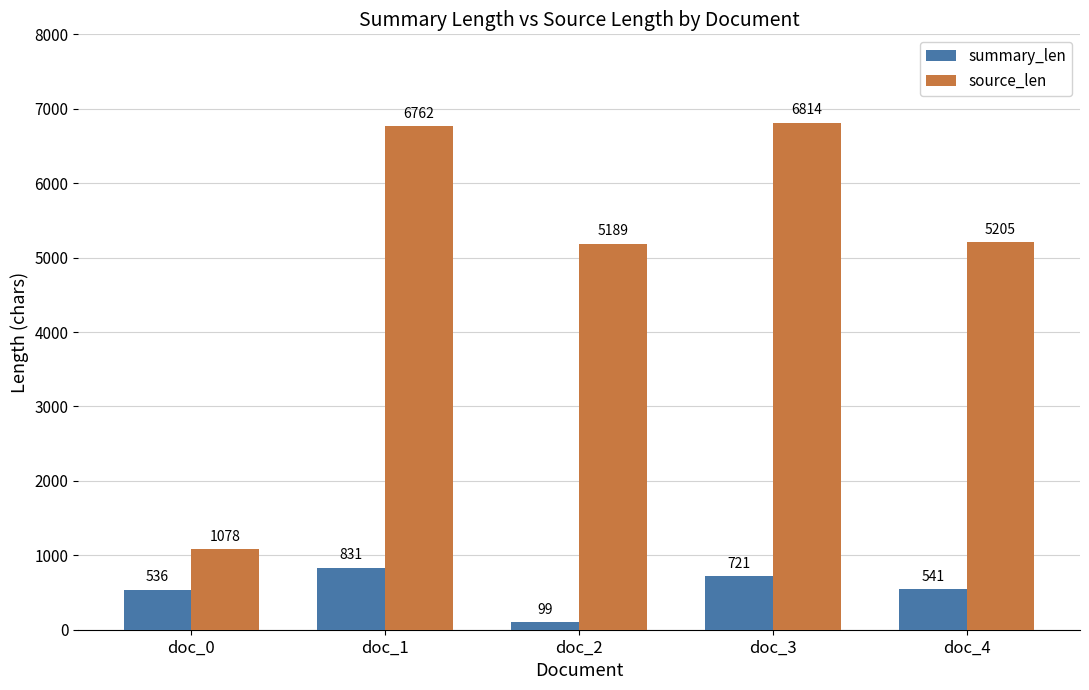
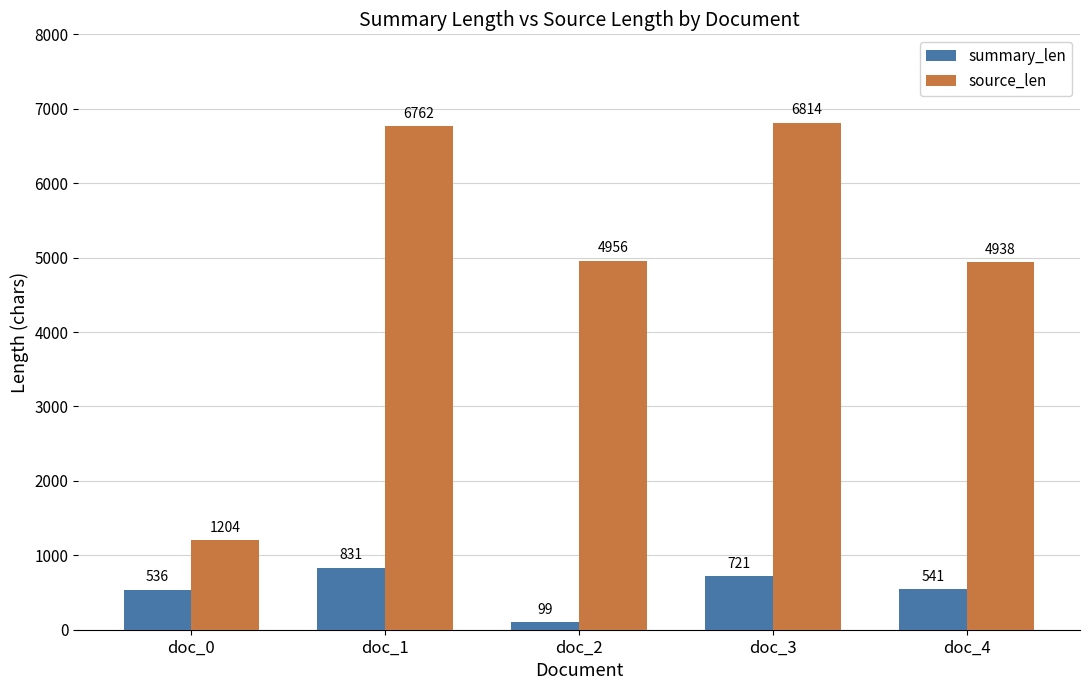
source_len, doc_0: 1078 -> 1204
source_len, doc_2: 5189 -> 4956
source_len, doc_4: 5205 -> 4938
